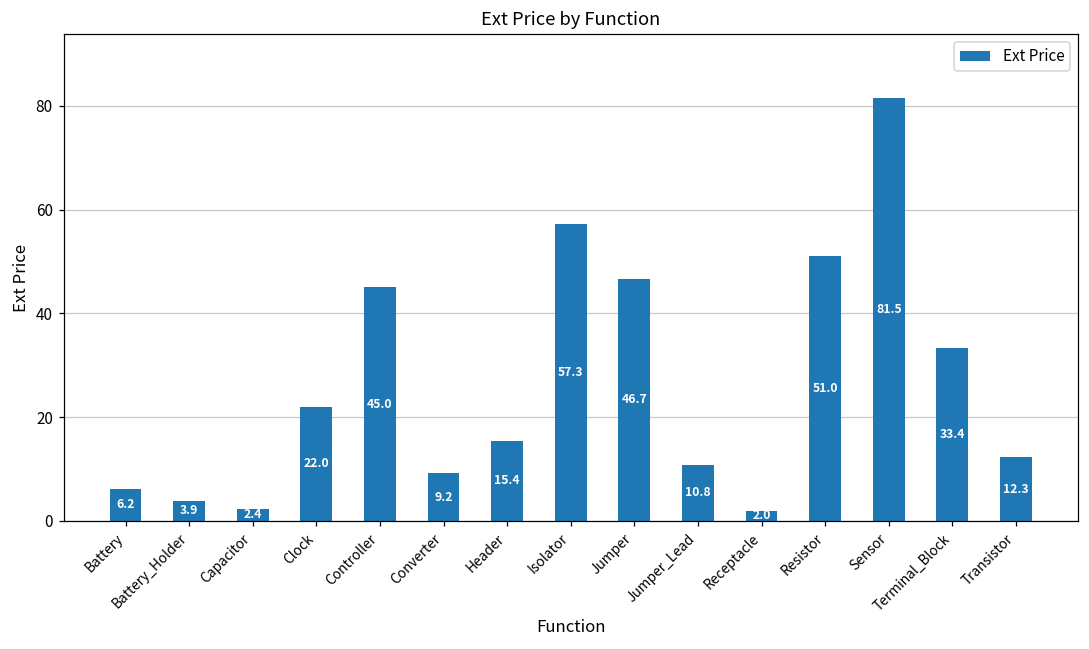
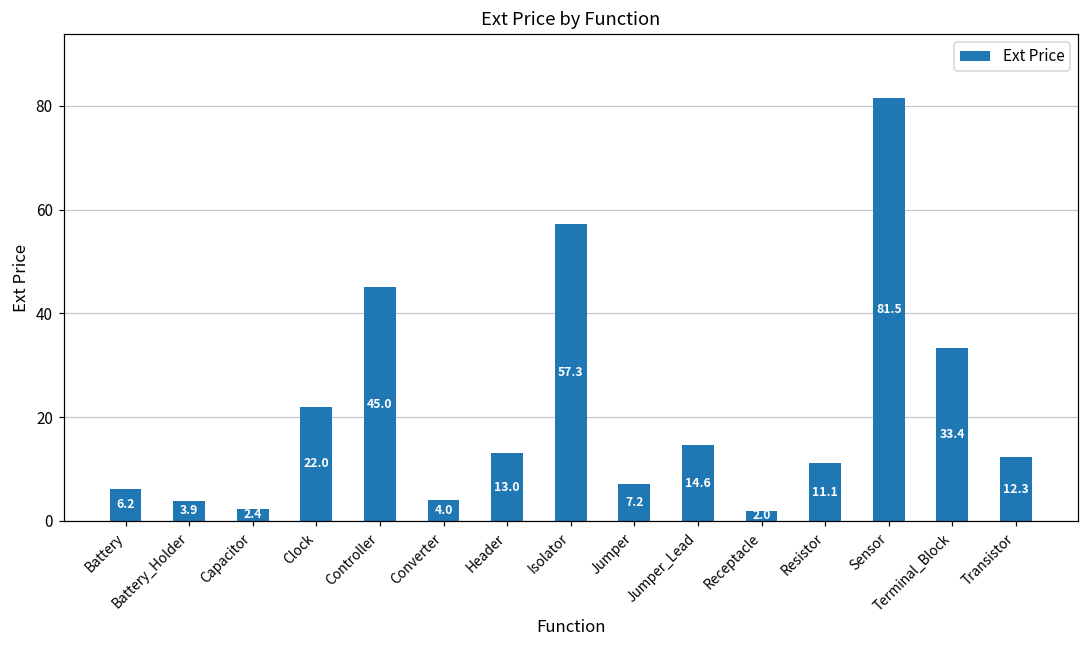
Converter: 9.2 -> 4.0
Header: 15.4 -> 13.0
Jumper: 46.7 -> 7.2
Jumper_Lead: 10.8 -> 14.6
Resistor: 51.0 -> 11.1
